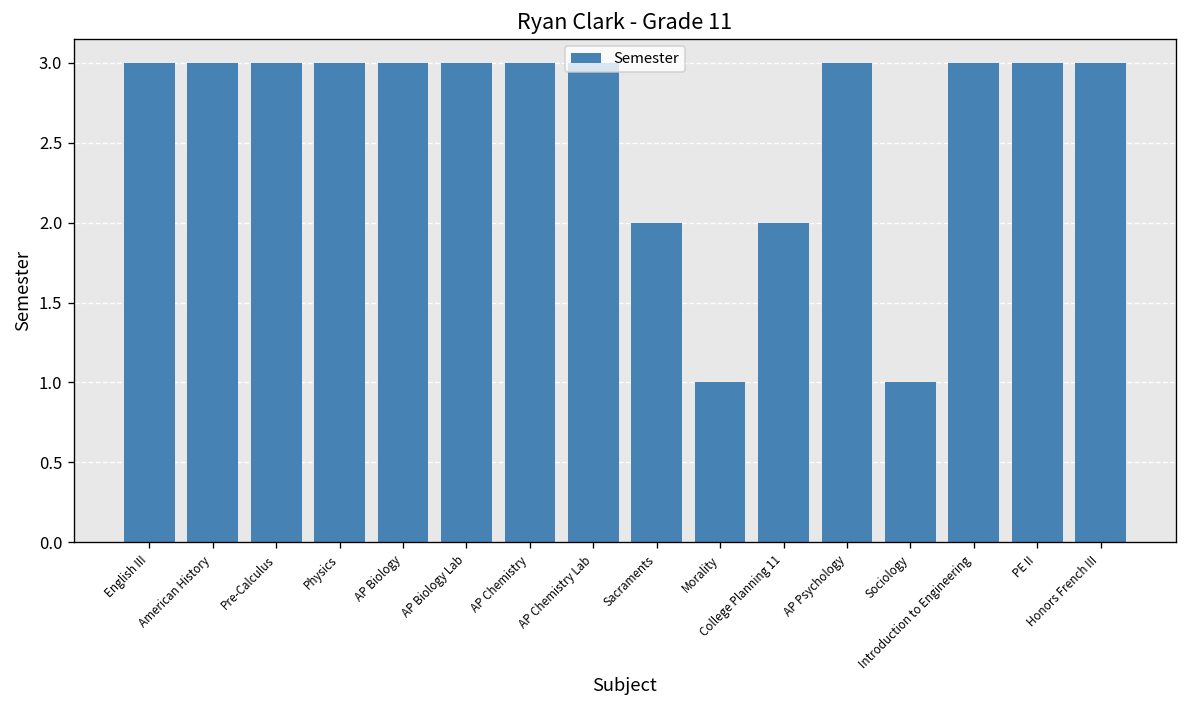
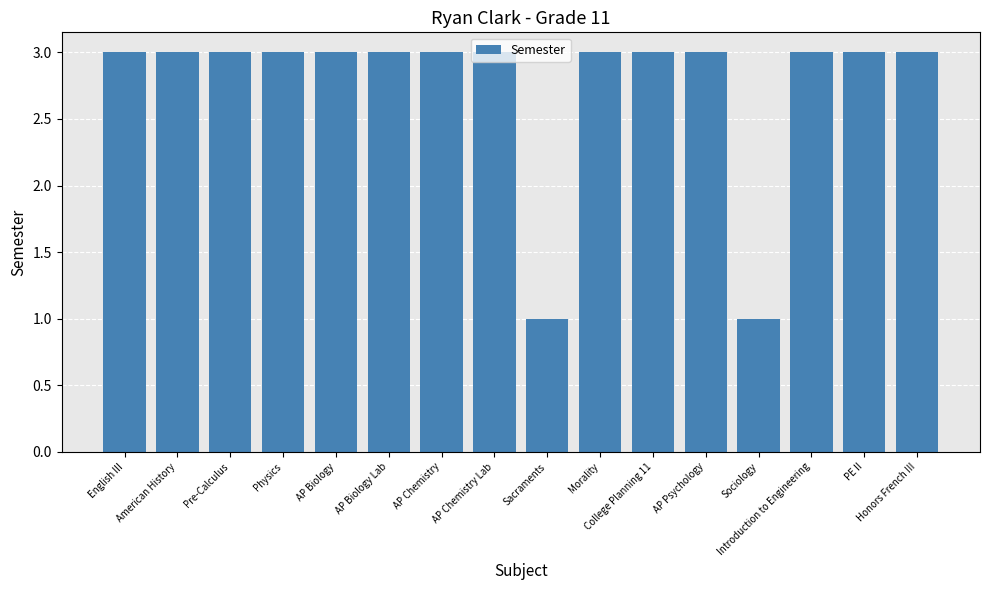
Sacraments: 2 -> 1
Morality: 1 -> 3
College Planning 11: 2 -> 3
